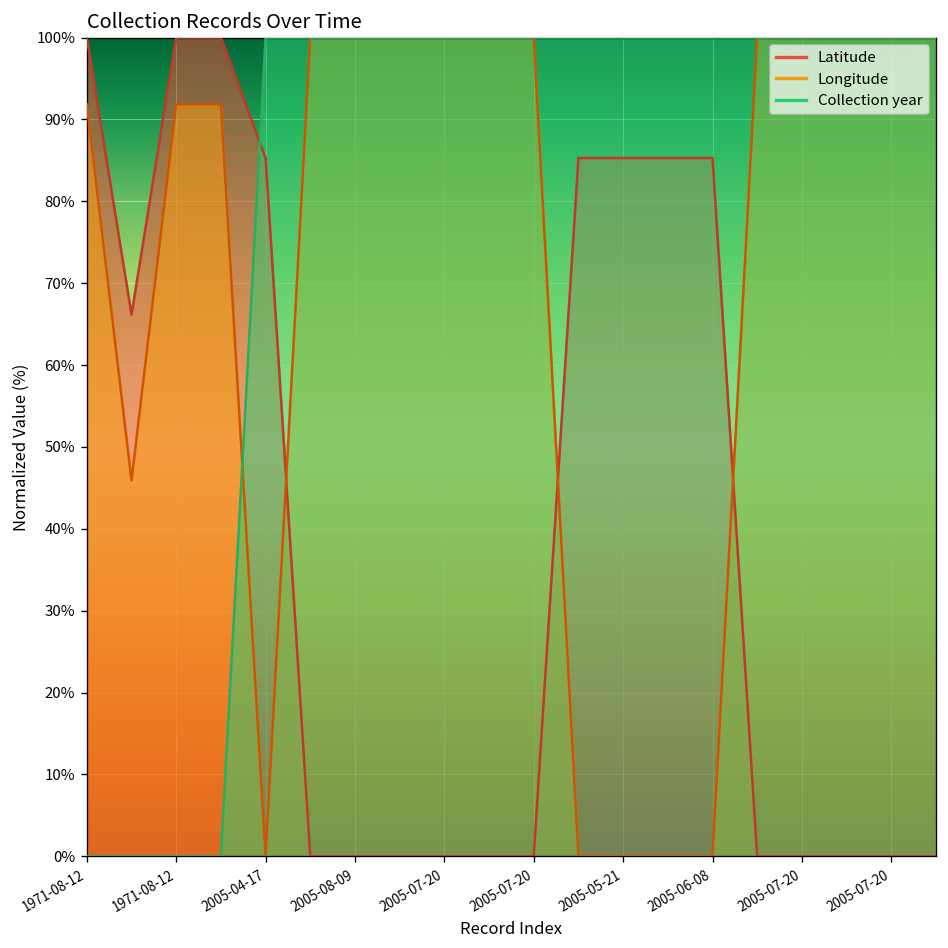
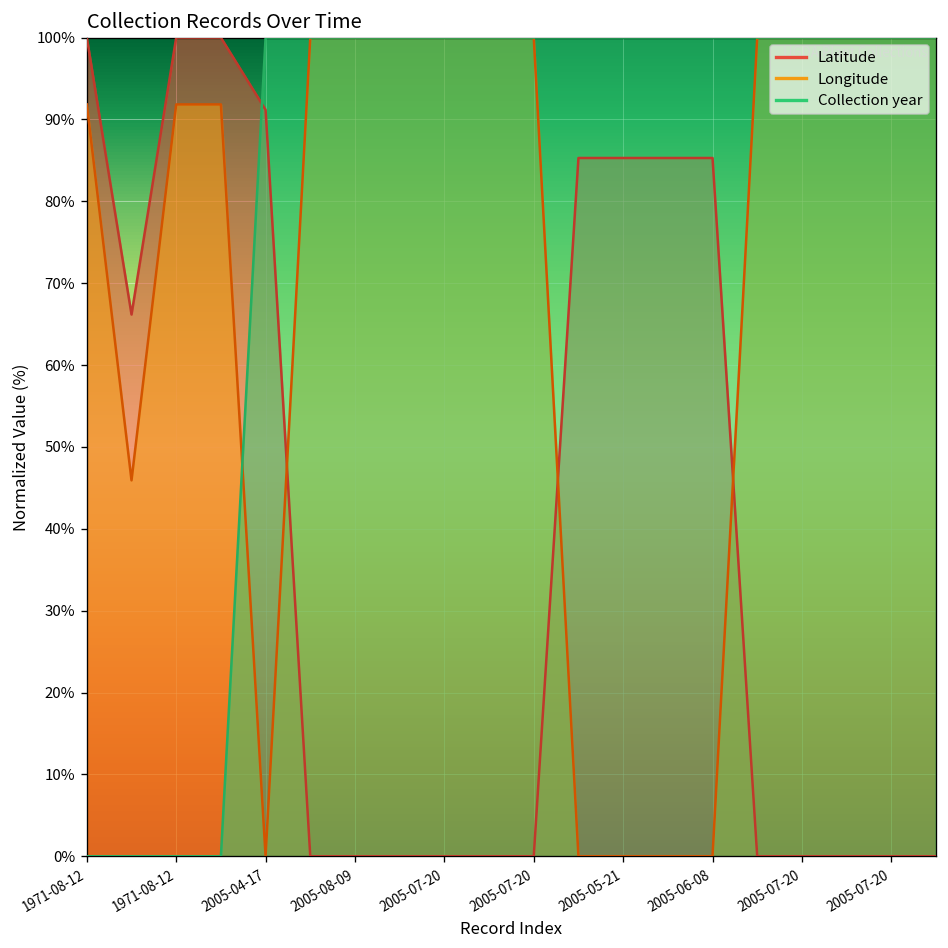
Latitude, 2005-04-17: 85% -> 91%
